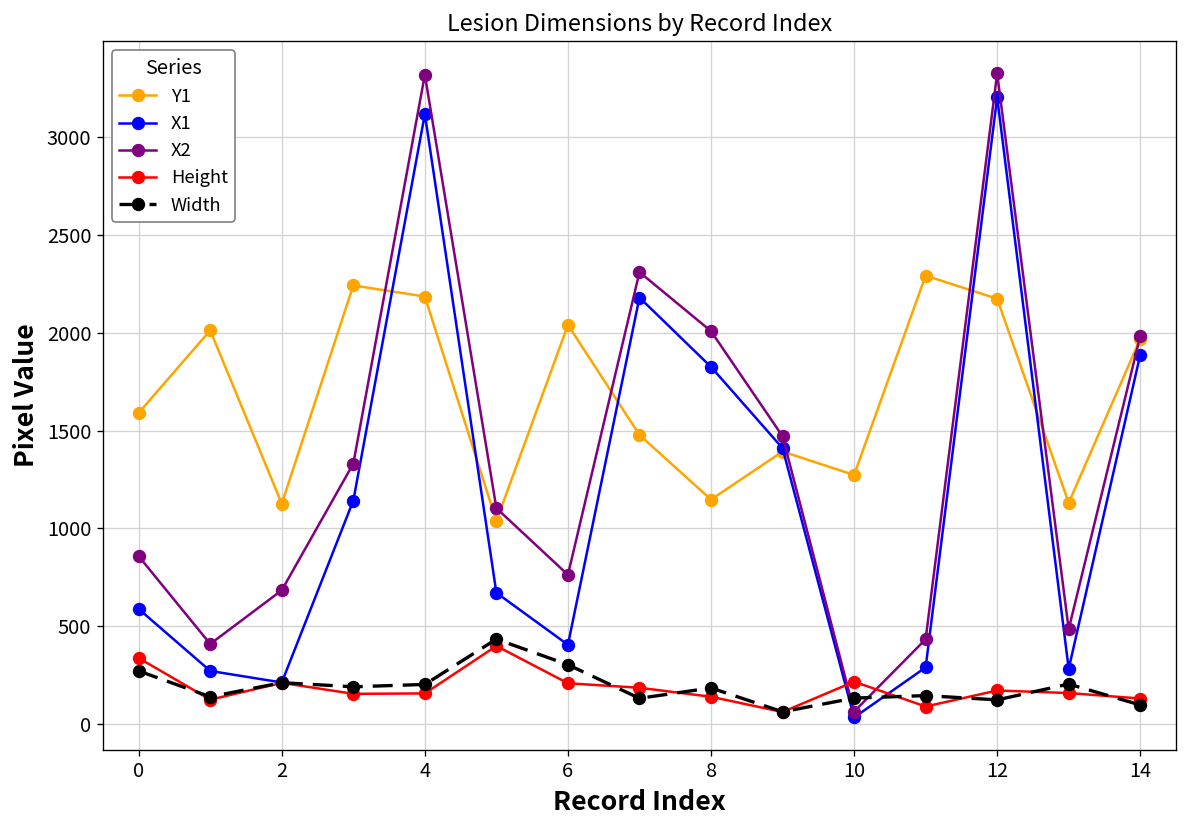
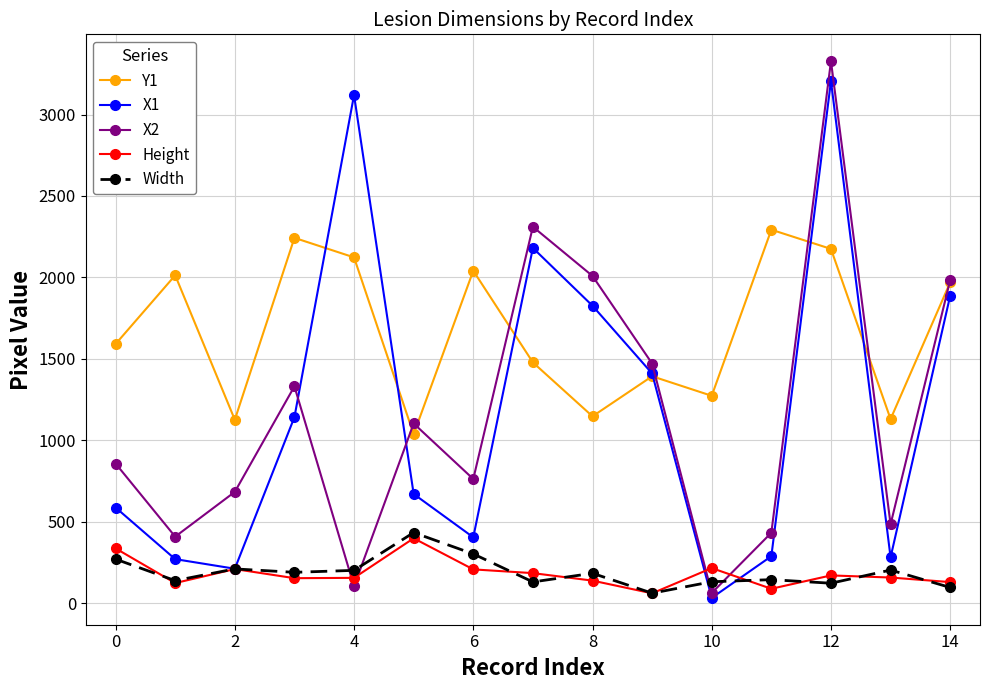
Y1, 4: 2190 -> 2120
X2, 4: 3320 -> 100
